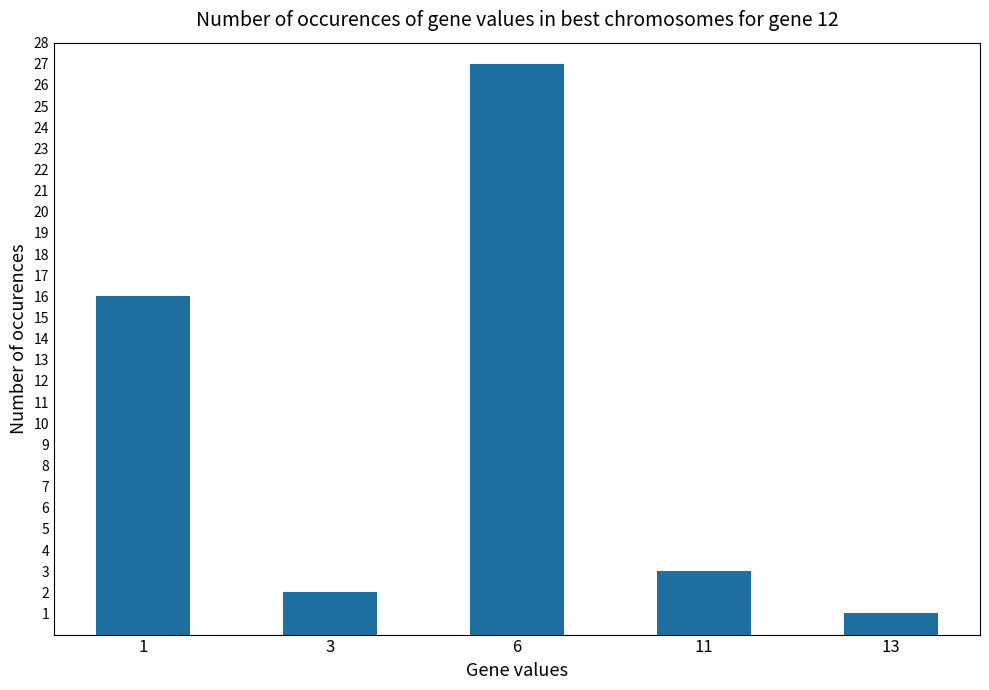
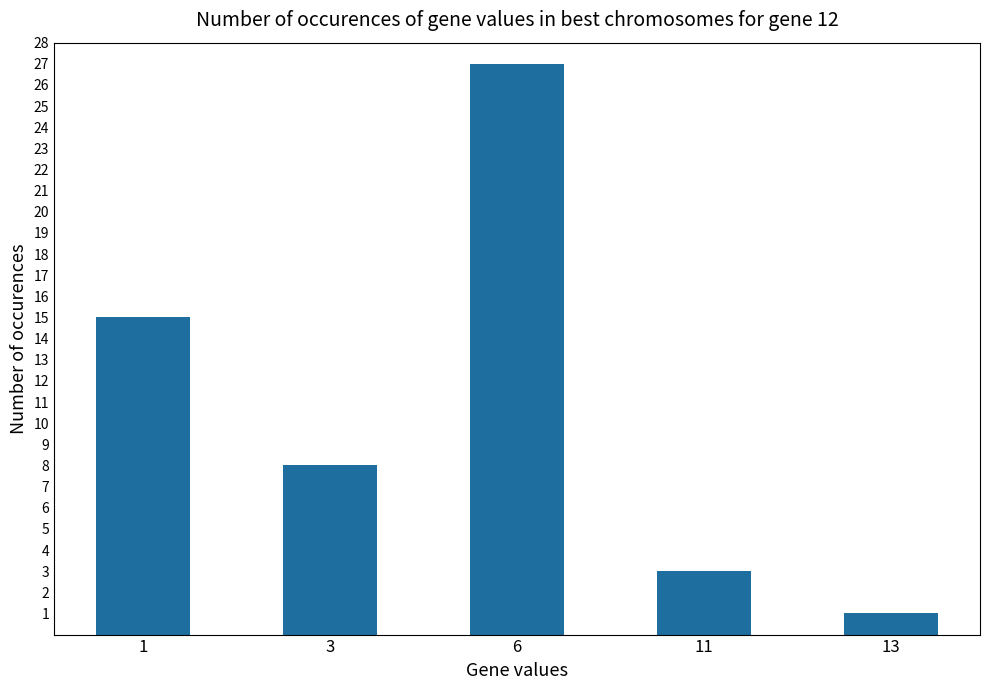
1: 16 -> 15
3: 2 -> 8
